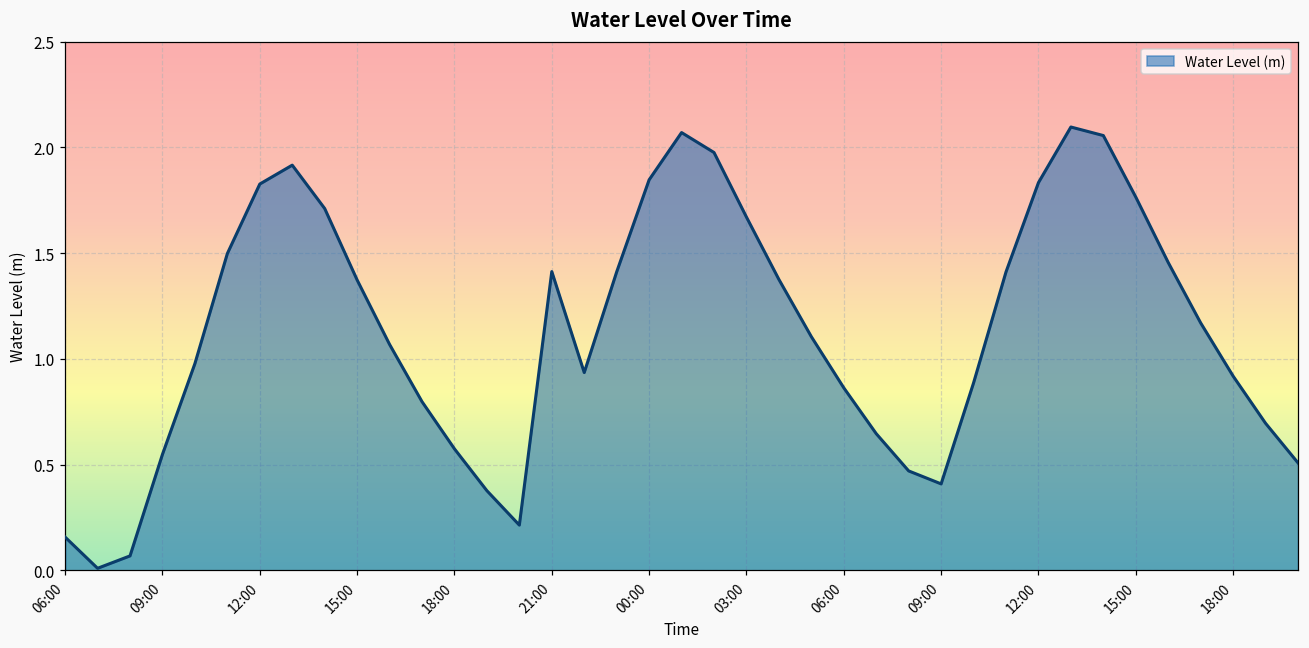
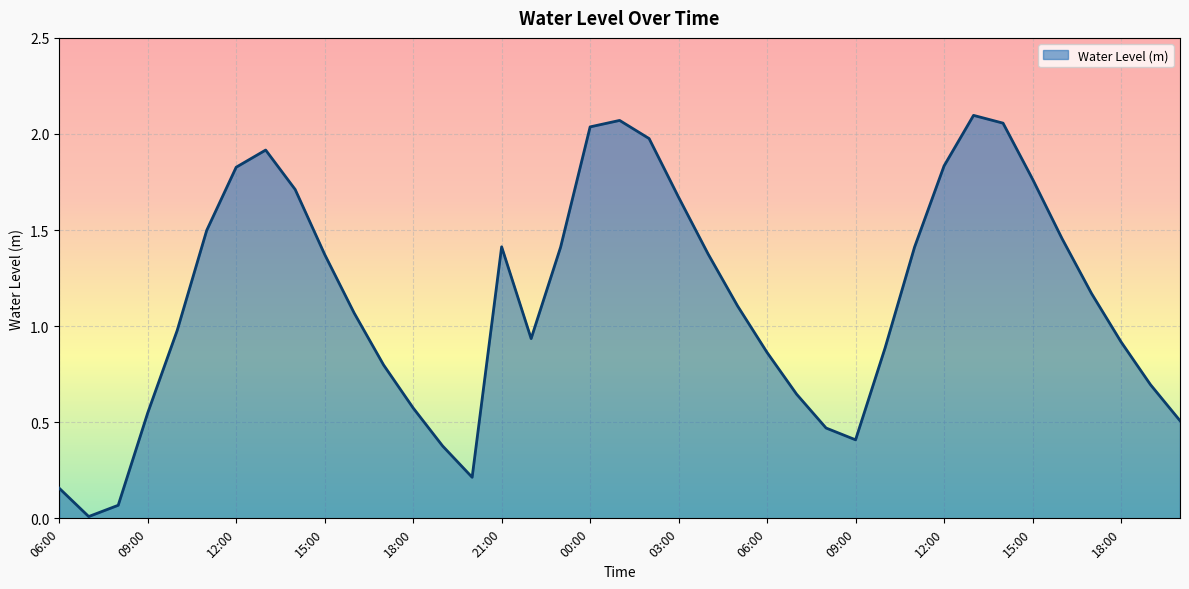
00:00: 1.85 -> 2.04
